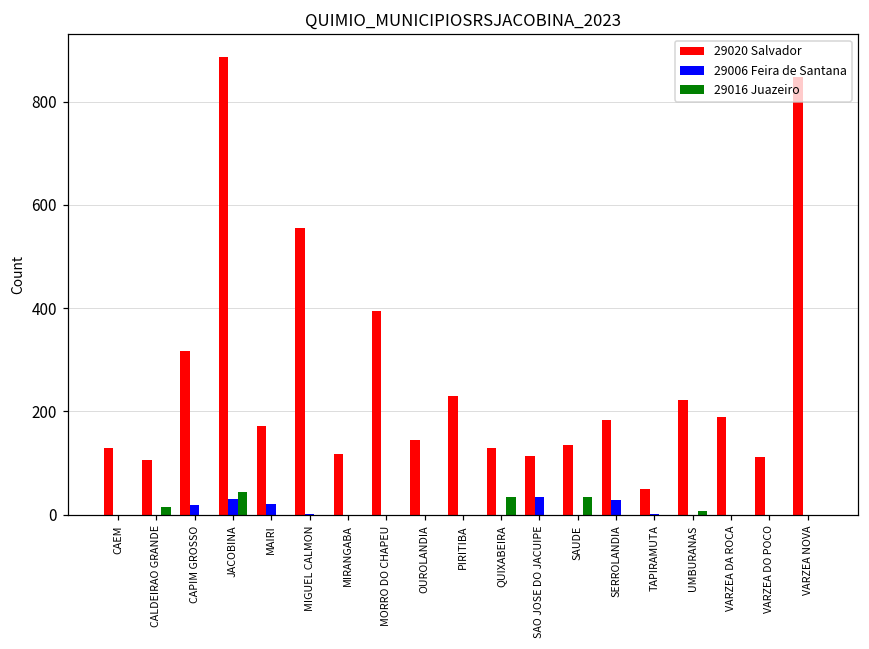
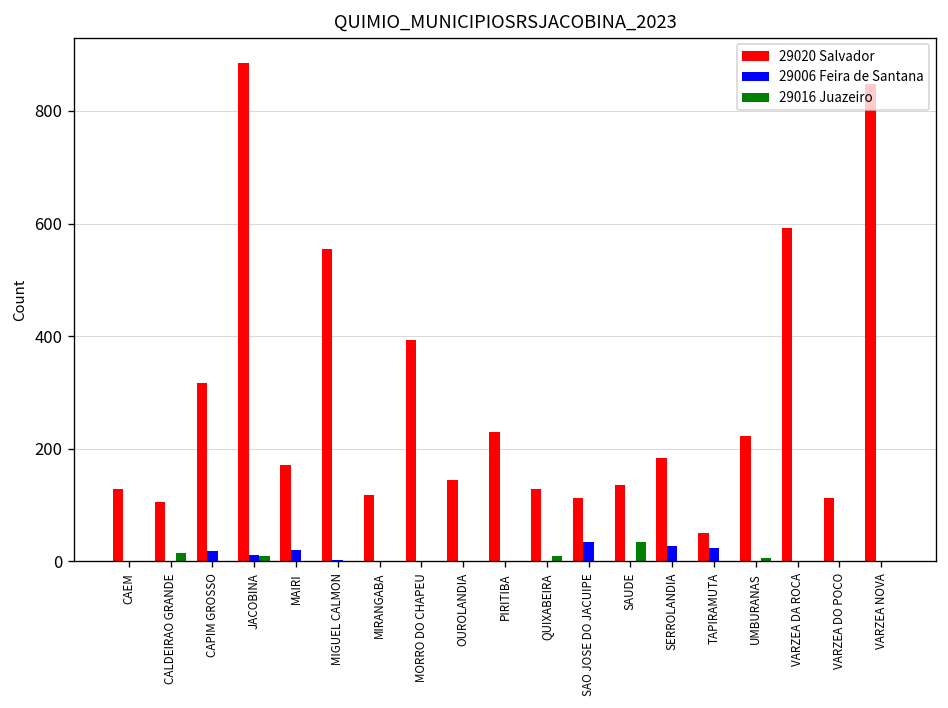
29006 Feira de Santana, JACOBINA: 30 -> 10
29016 Juazeiro, JACOBINA: 40 -> 10
29016 Juazeiro, QUIXABEIRA: 30 -> 10
29006 Feira de Santana, TAPIRAMUTA: 0 -> 20
29020 Salvador, VARZEA DA ROCA: 190 -> 590
